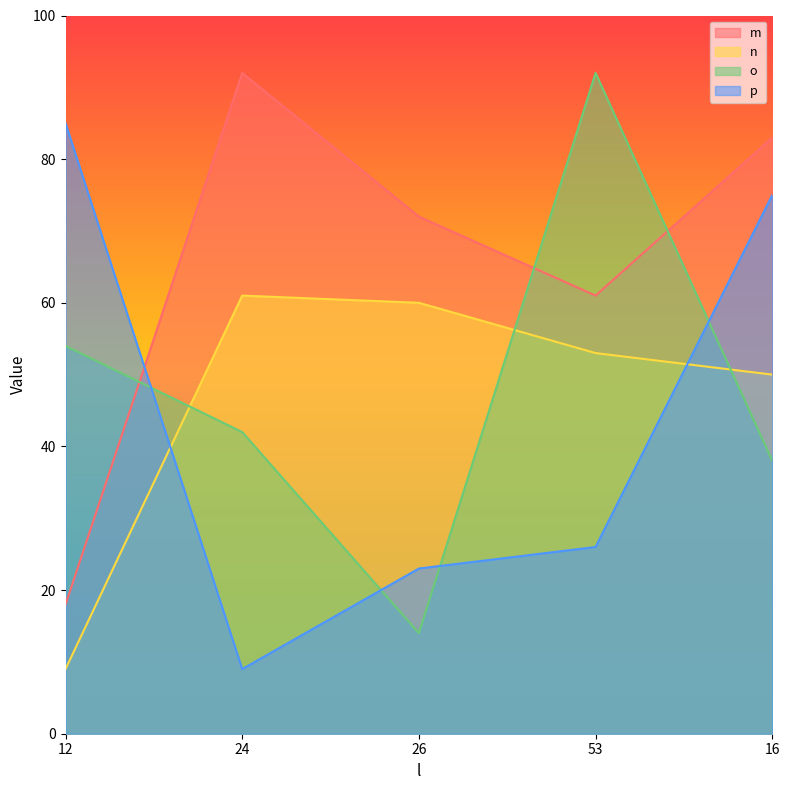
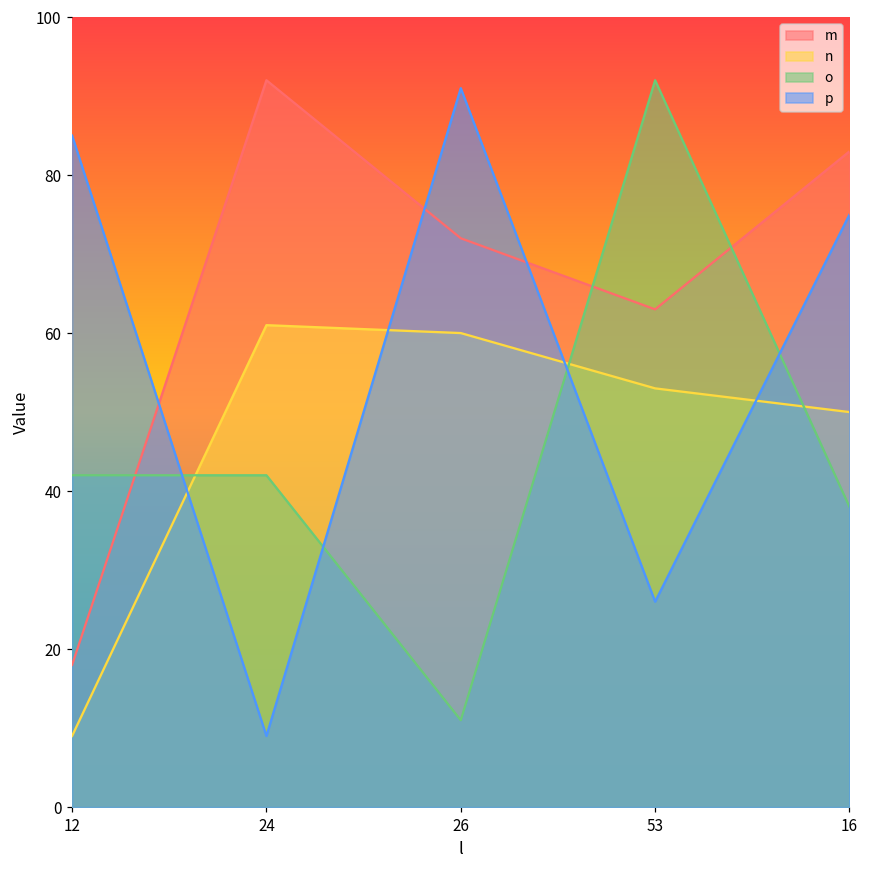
o, 12: 54 -> 42
o, 26: 14 -> 11
p, 26: 23 -> 91
m, 53: 61 -> 63
